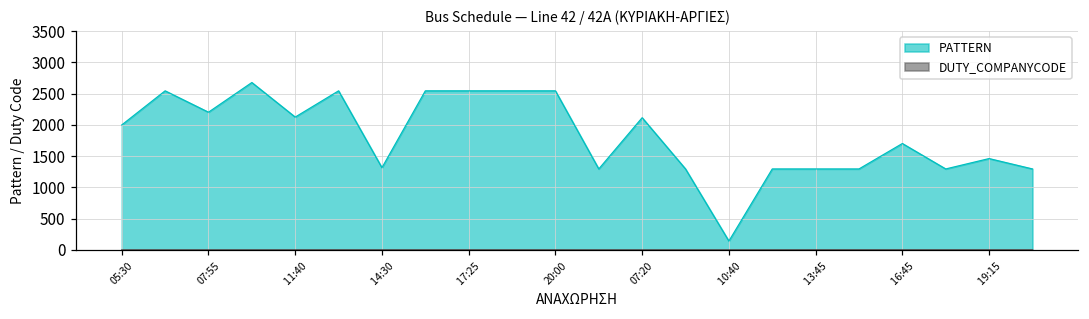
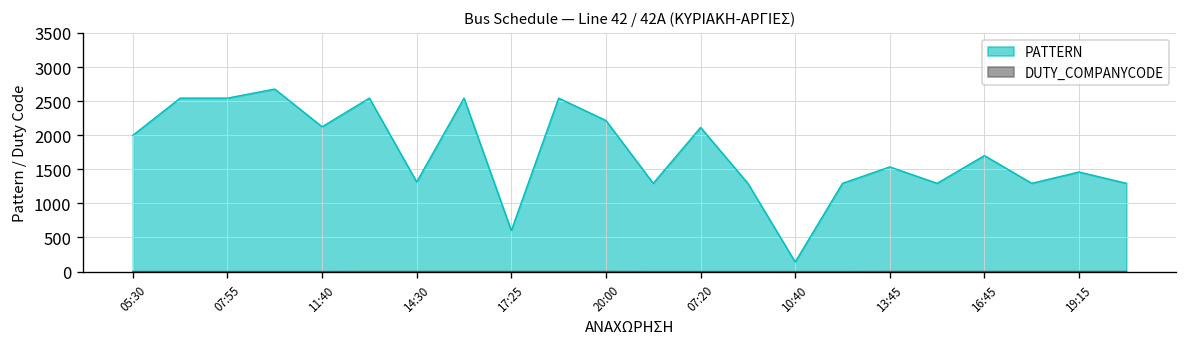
PATTERN, 07:55: 2200 -> 2500
PATTERN, 17:25: 2500 -> 600
PATTERN, 20:00: 2500 -> 2200
PATTERN, 13:45: 1300 -> 1500
